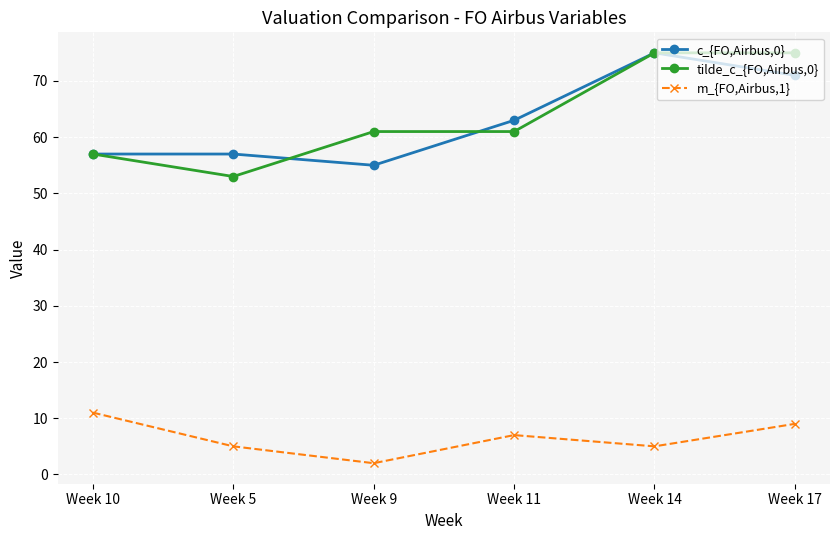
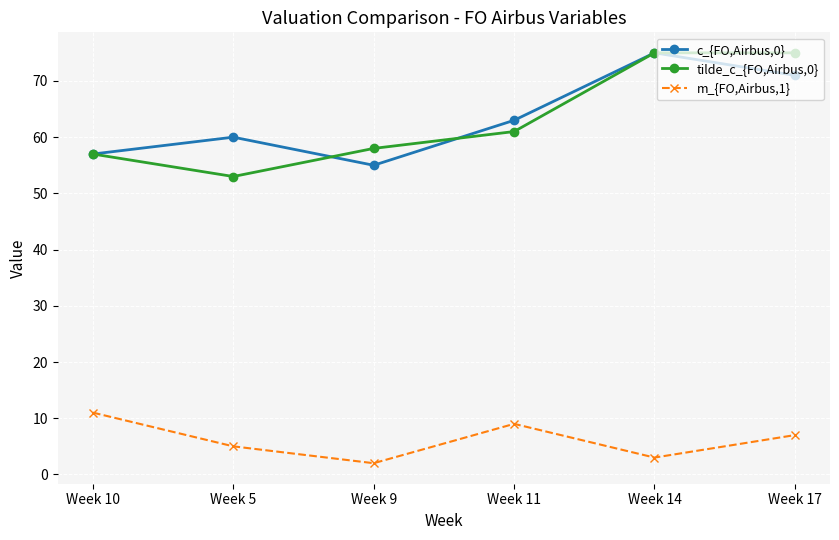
c_{FO,Airbus,0}, Week 5: 57 -> 60
tilde_c_{FO,Airbus,0}, Week 9: 61 -> 58
m_{FO,Airbus,1}, Week 11: 7 -> 9
m_{FO,Airbus,1}, Week 14: 5 -> 3
m_{FO,Airbus,1}, Week 17: 9 -> 7
